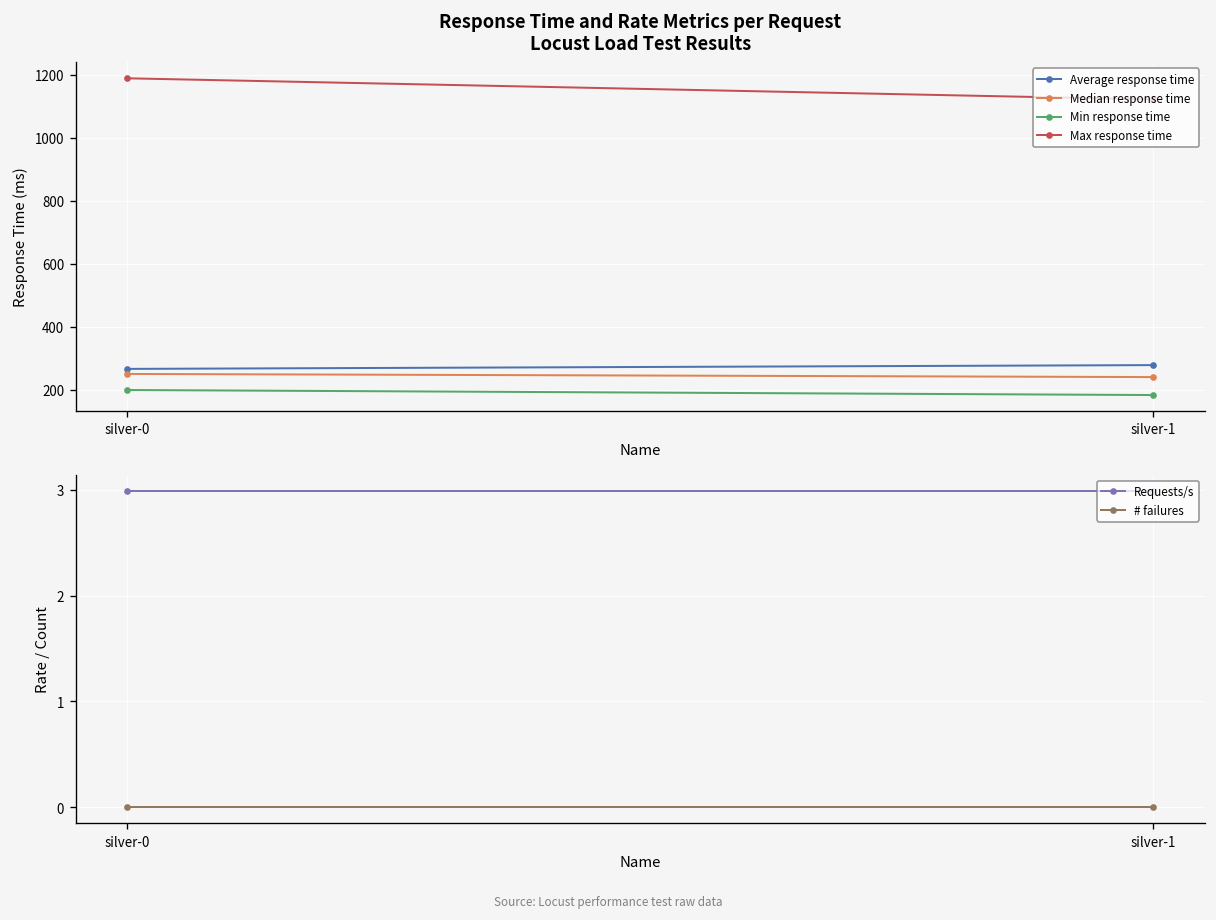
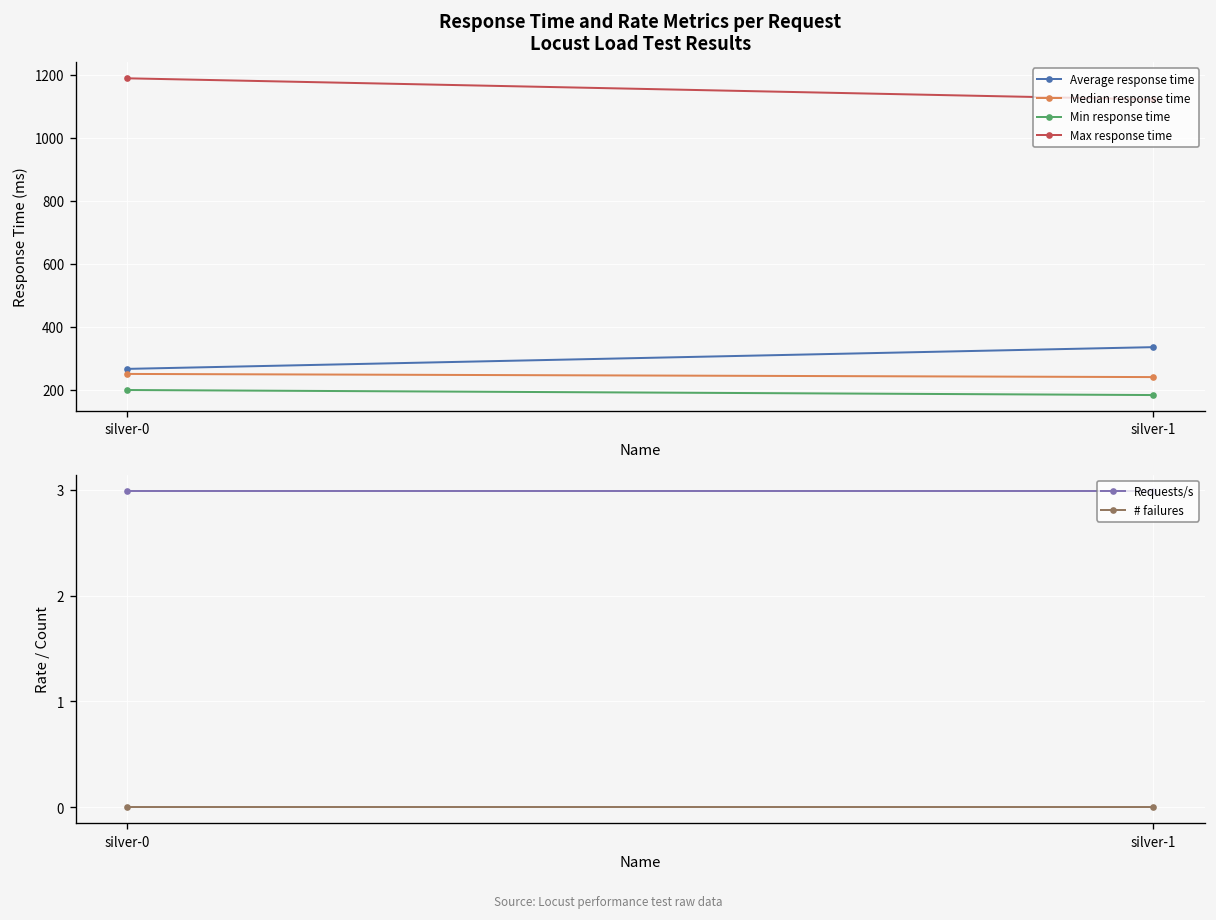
Response Time and Rate Metrics per Request Locust Load Test Results, Average response time, silver-1: 280 -> 340
